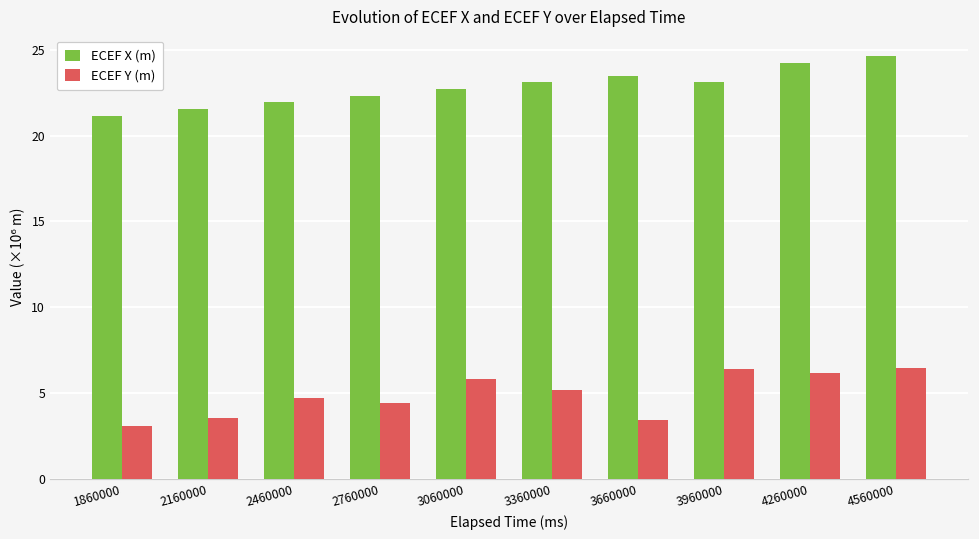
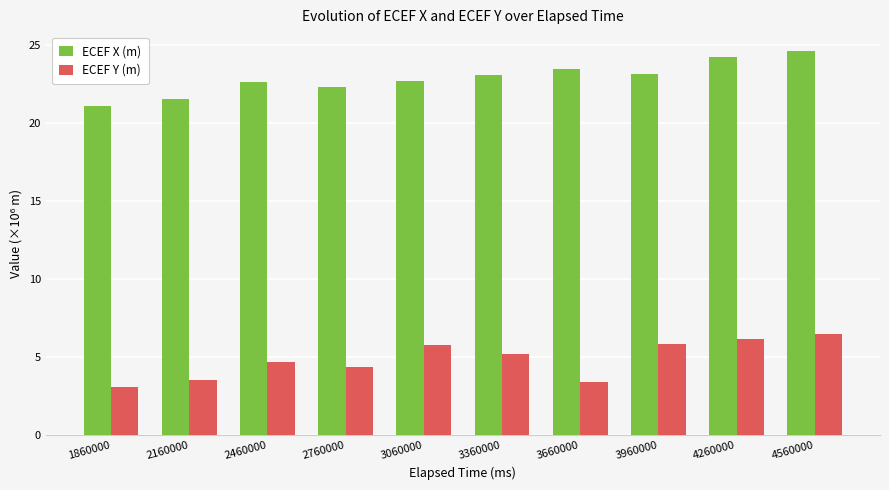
ECEF X (m), 2460000: 21.9 -> 22.6
ECEF Y (m), 3960000: 6.4 -> 5.9
